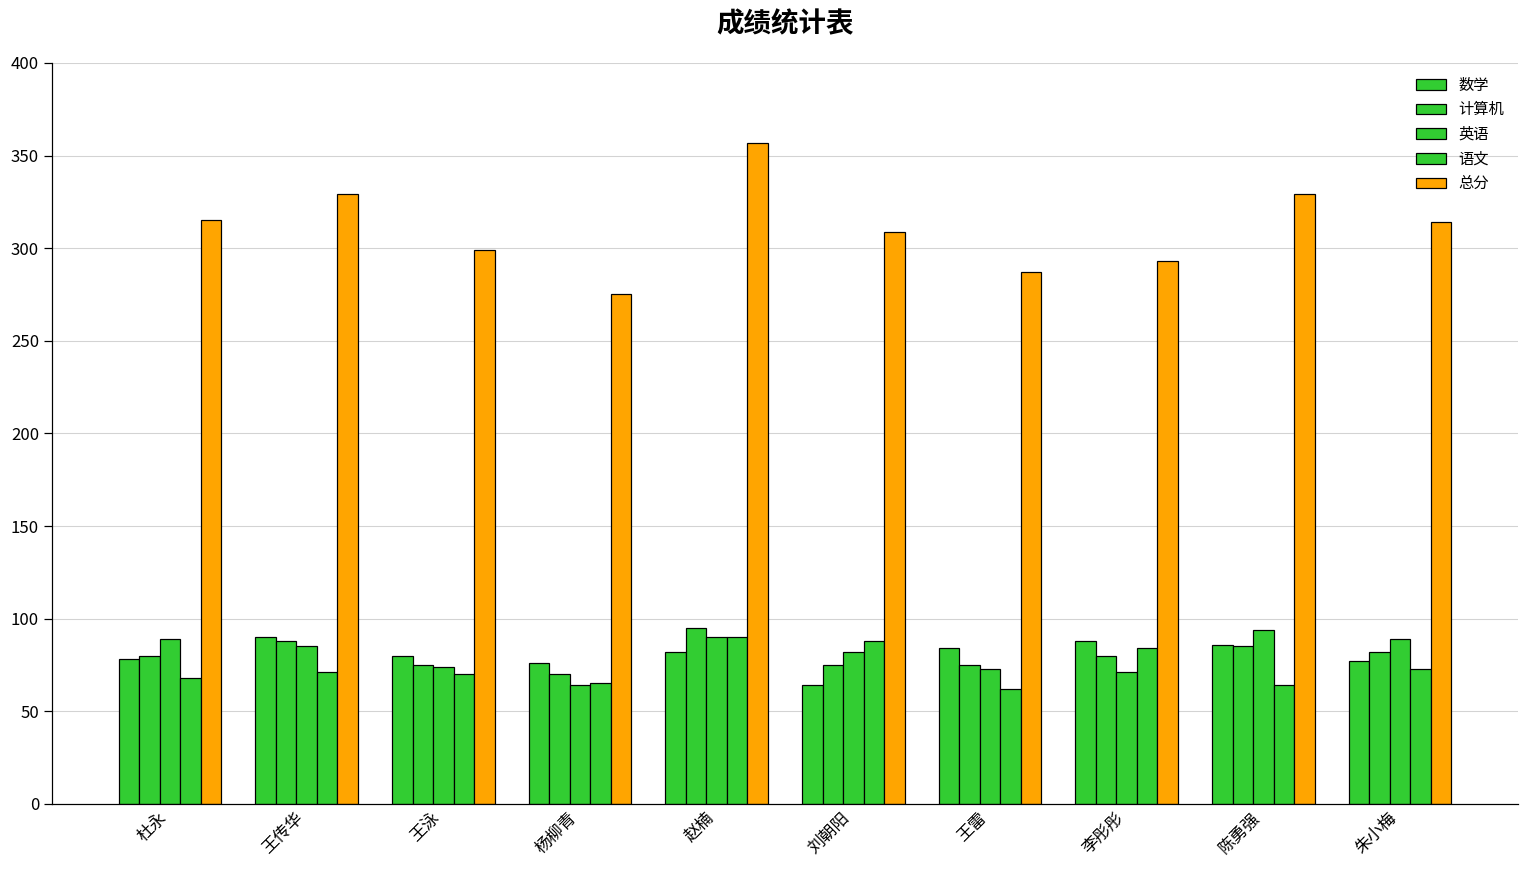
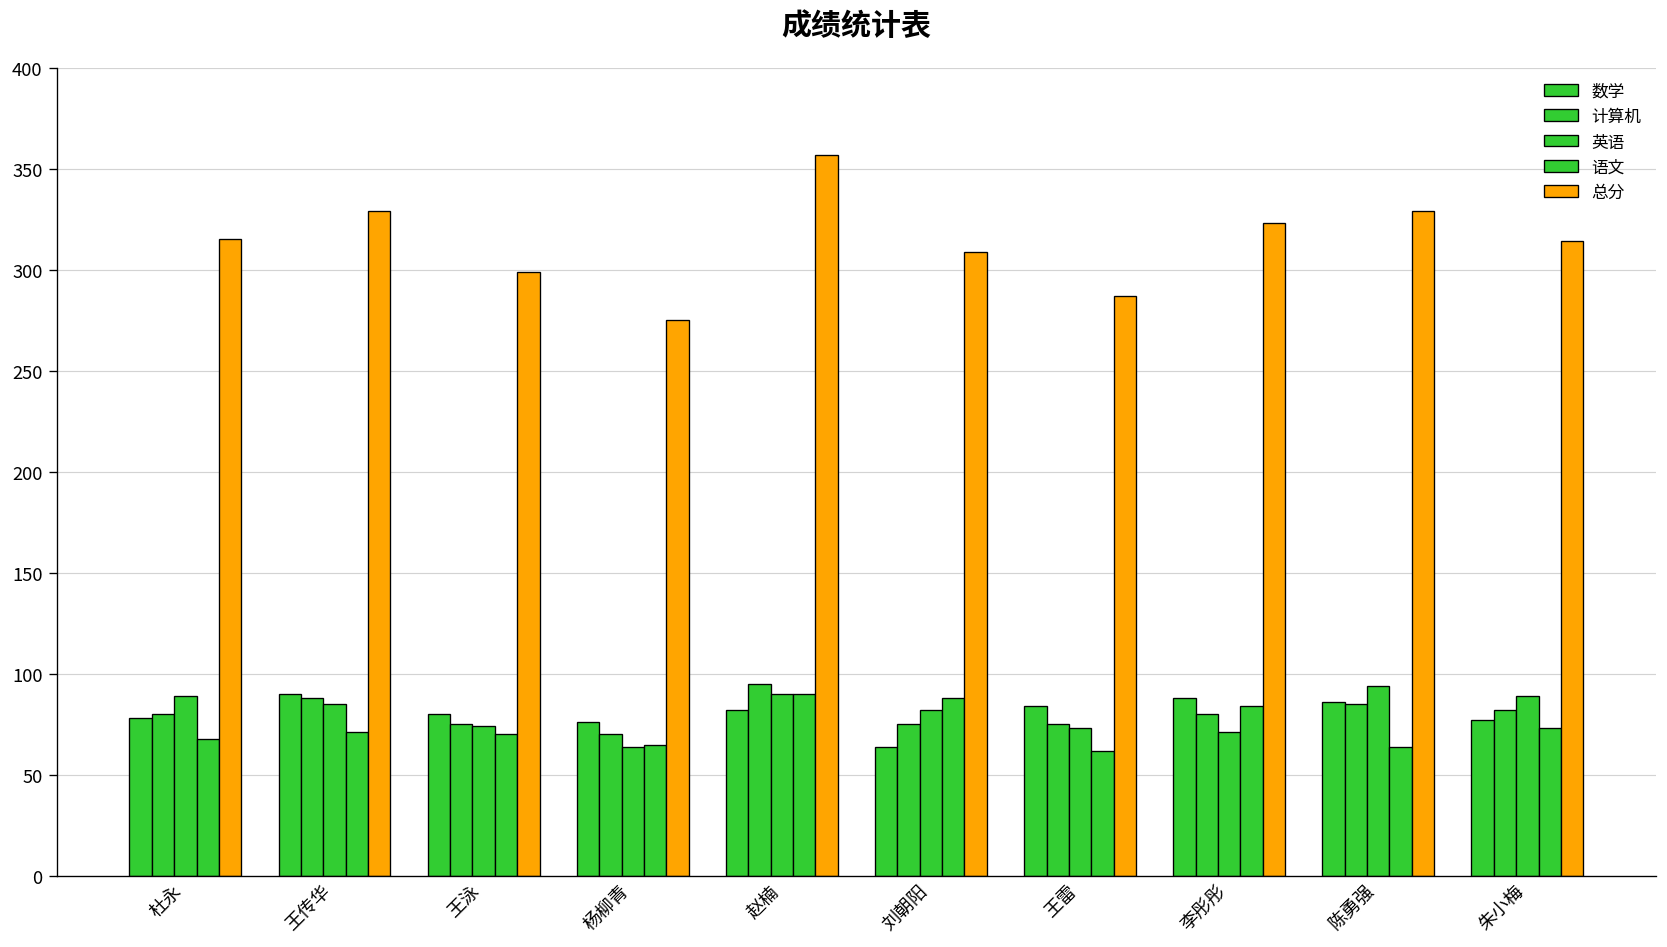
总分, 李彤彤: 293 -> 323
